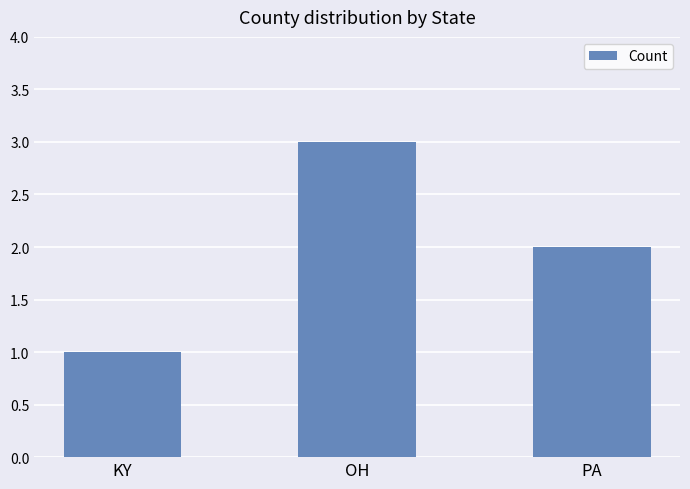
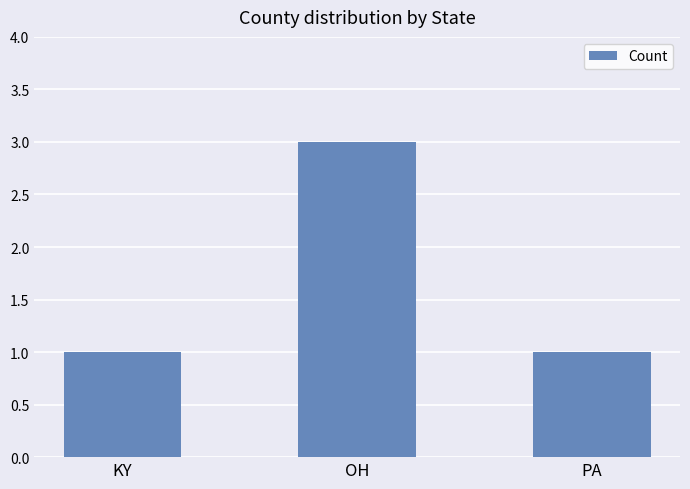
PA: 2 -> 1
